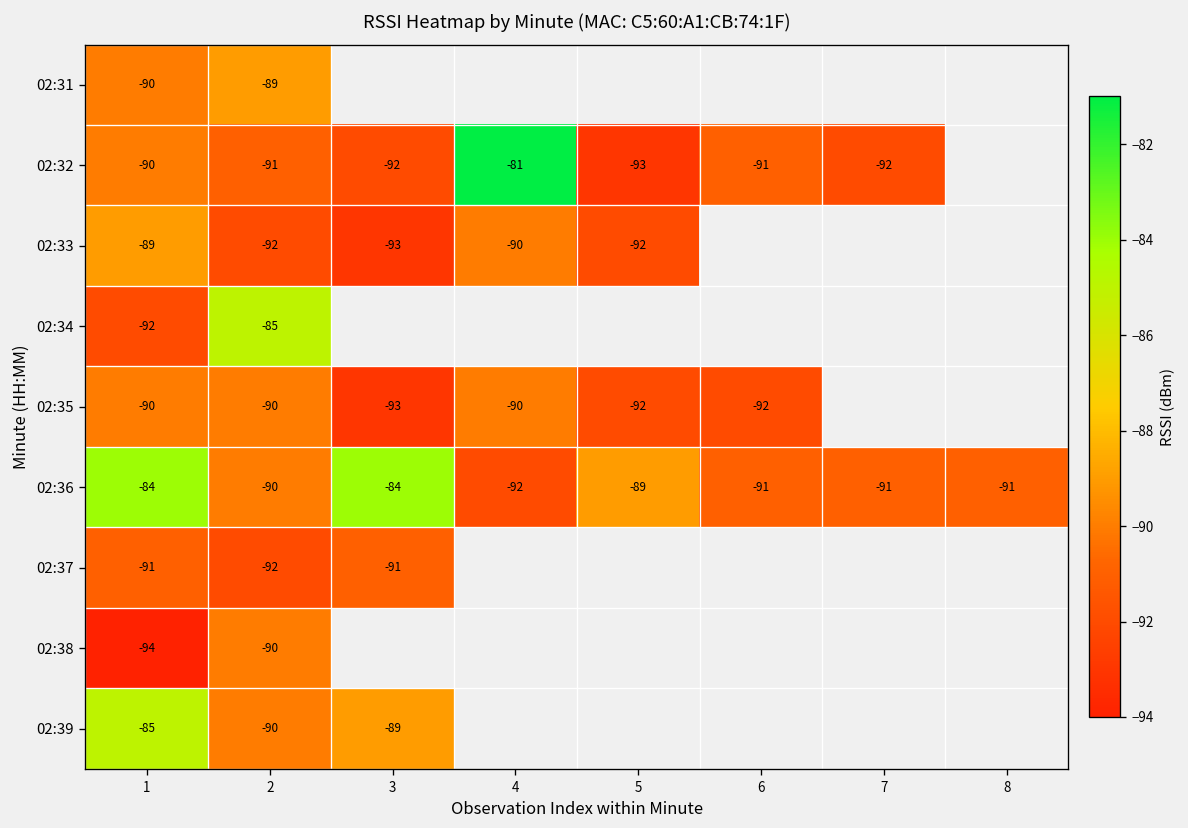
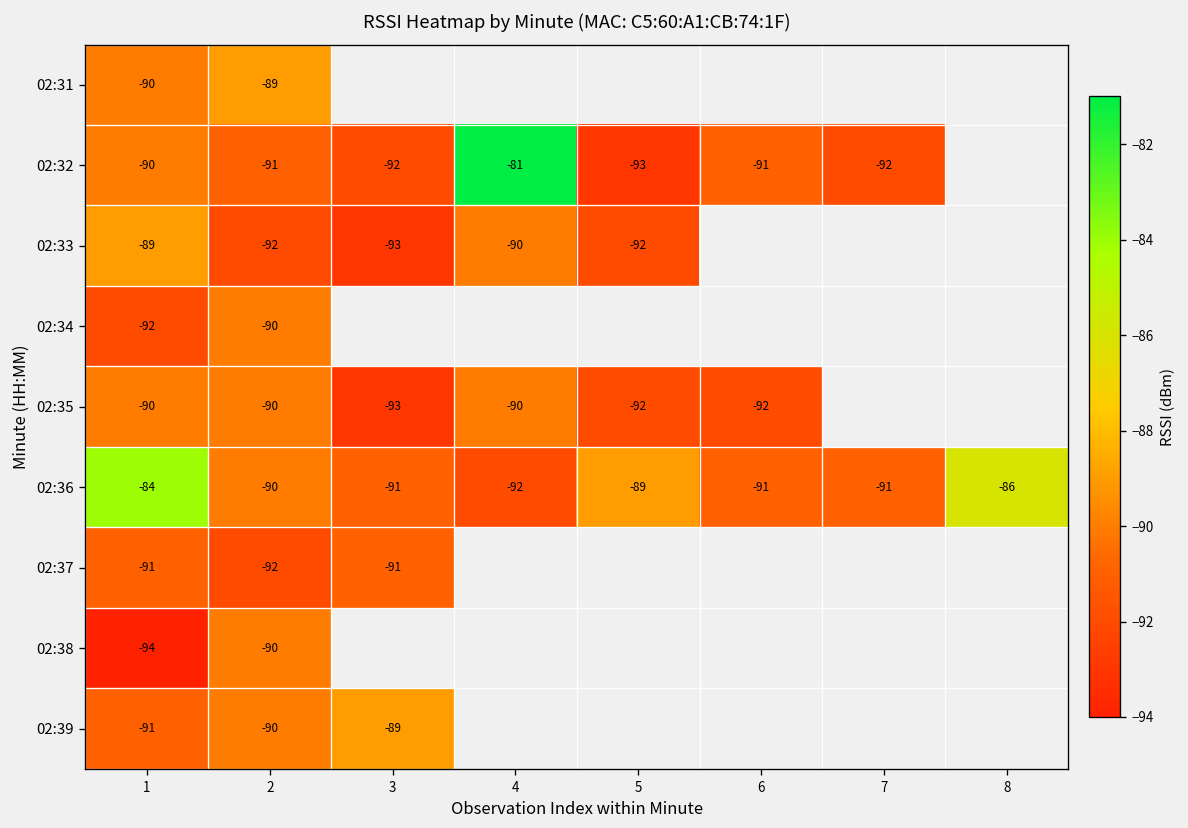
02:34, 2: -85 -> -90
02:36, 3: -84 -> -91
02:36, 8: -91 -> -86
02:39, 1: -85 -> -91
